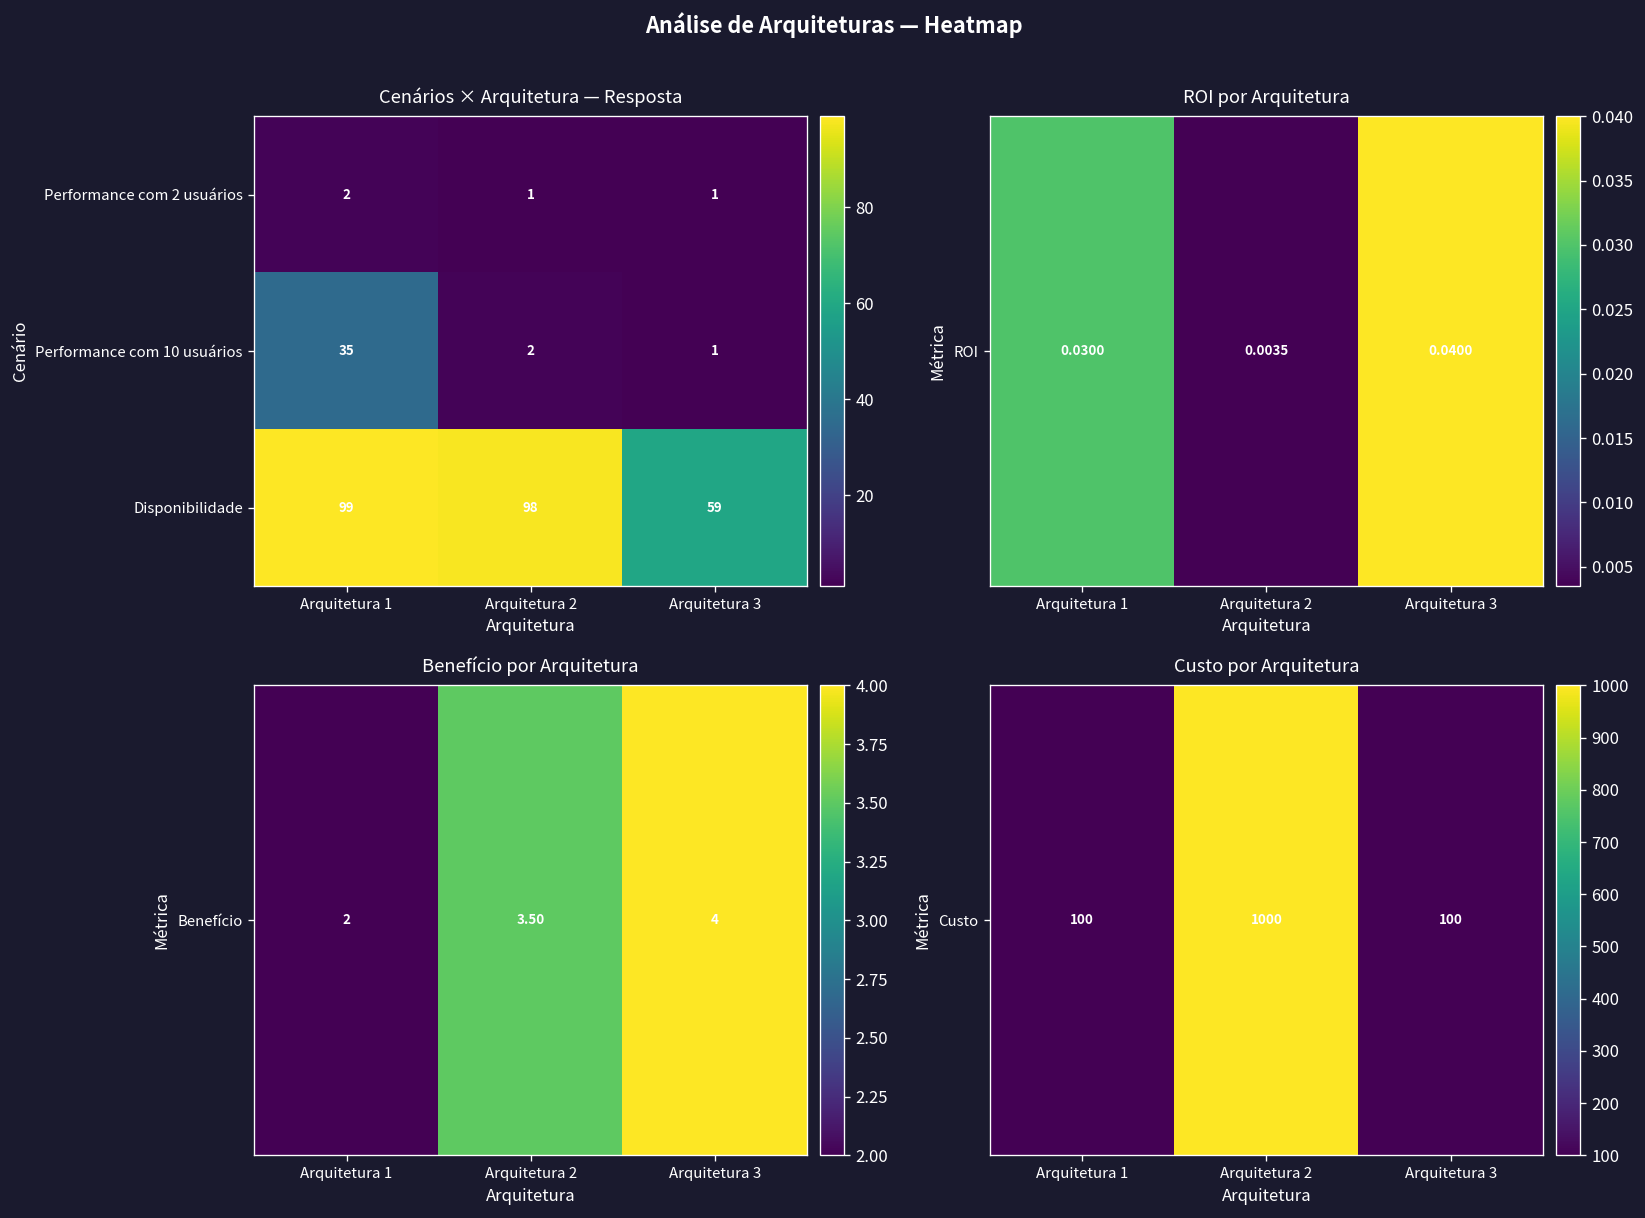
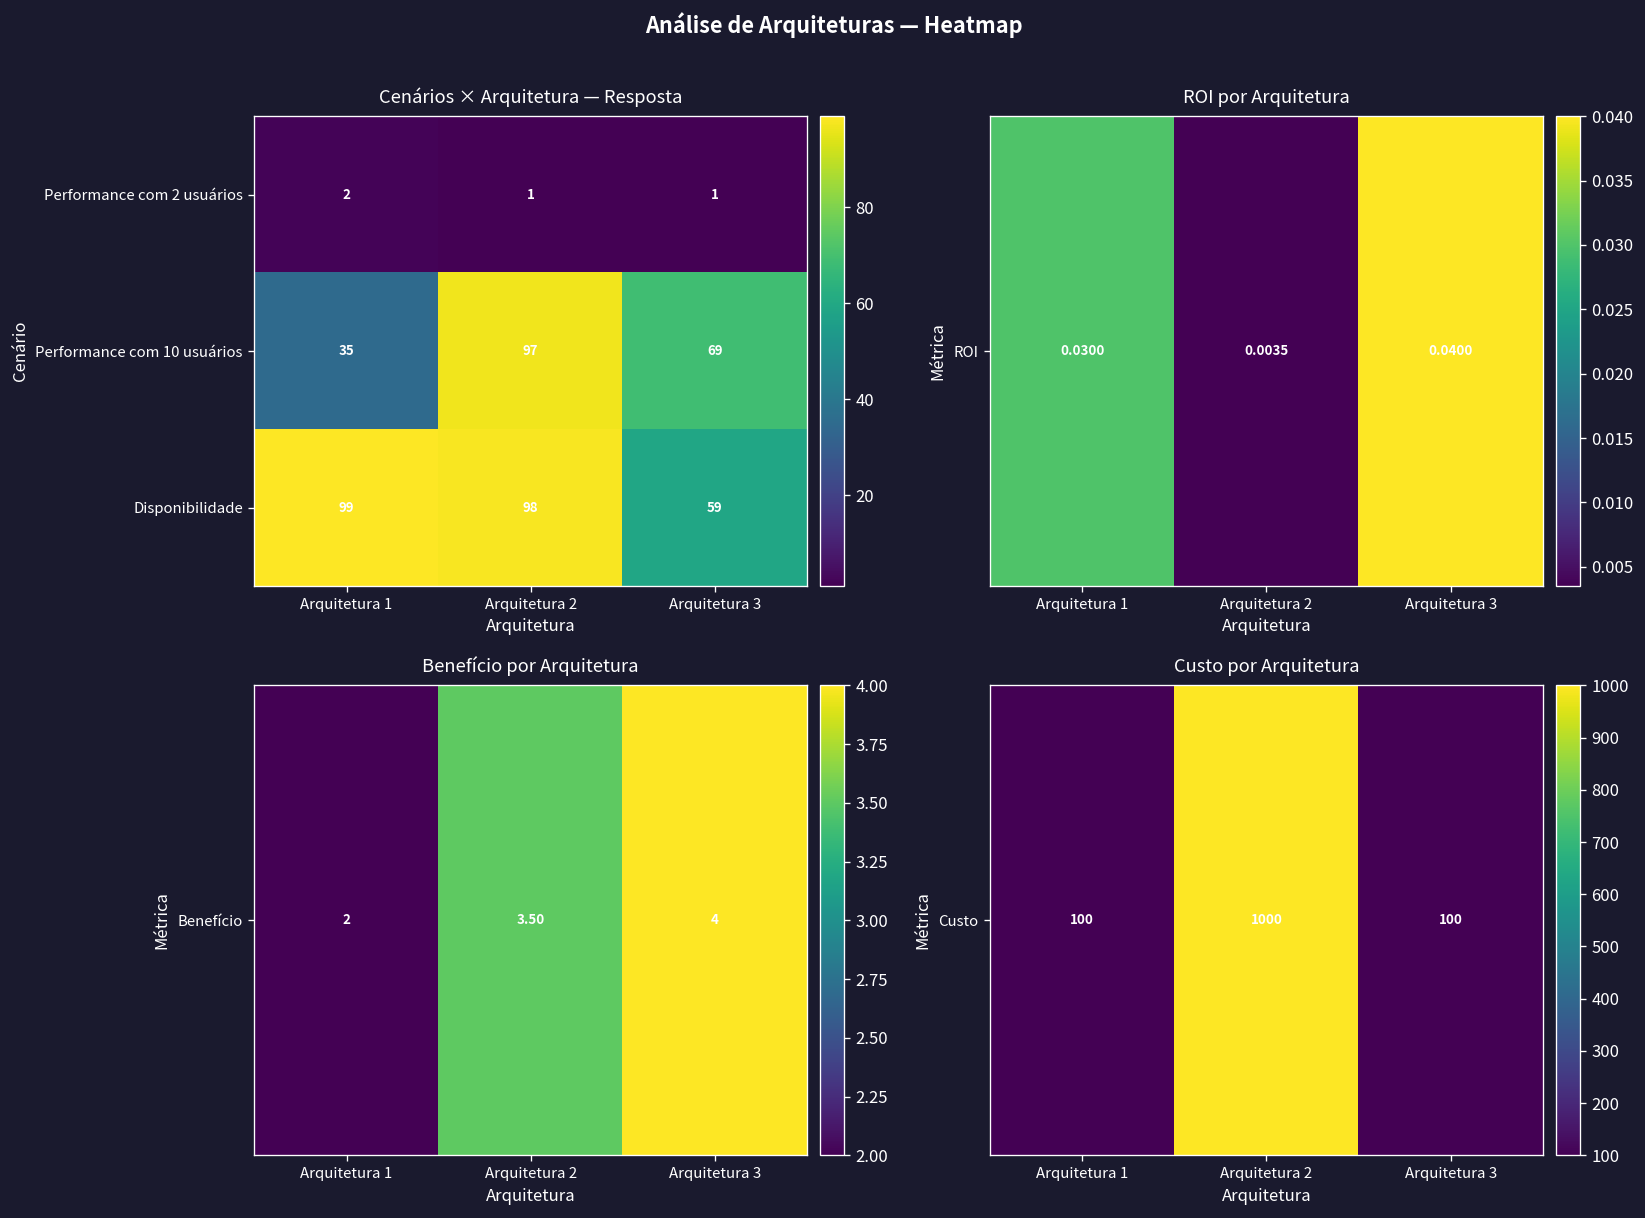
Cenários × Arquitetura — Resposta, Performance com 10 usuários, Arquitetura 2: 2 -> 97
Cenários × Arquitetura — Resposta, Performance com 10 usuários, Arquitetura 3: 1 -> 69
